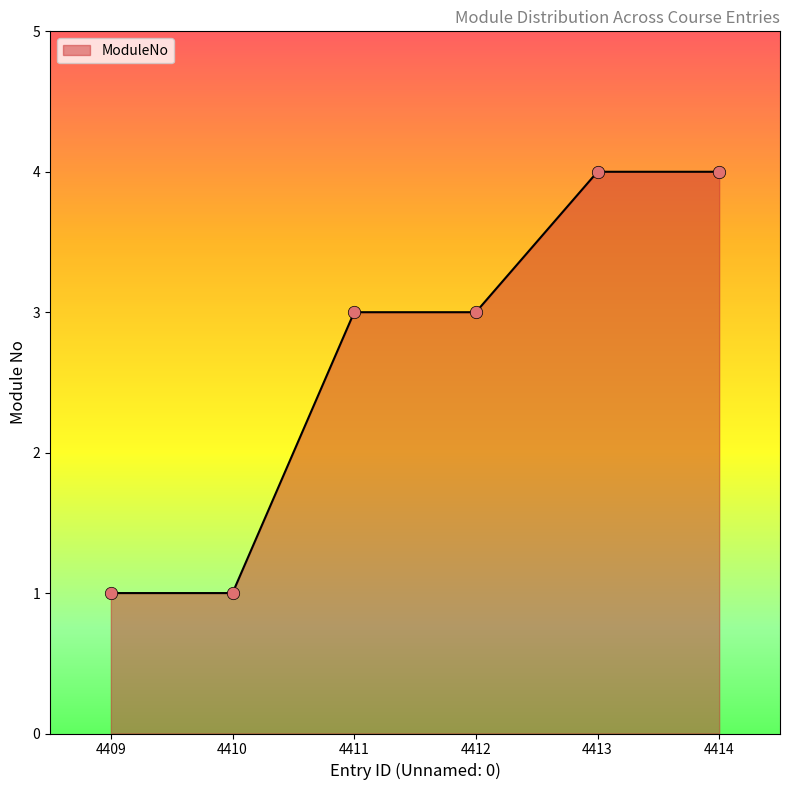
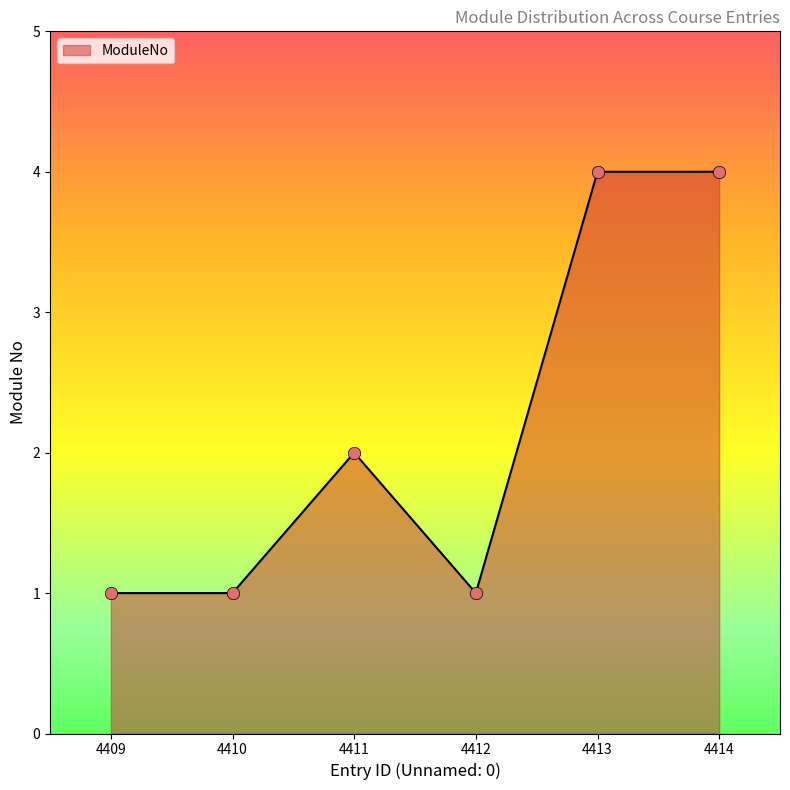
4411: 3 -> 2
4412: 3 -> 1
